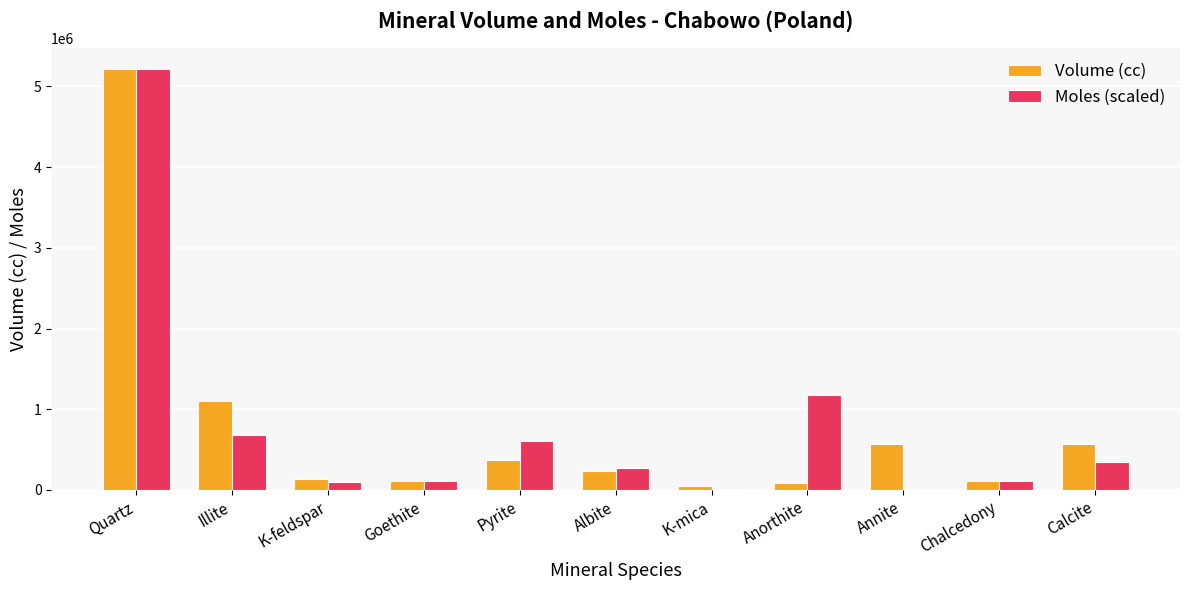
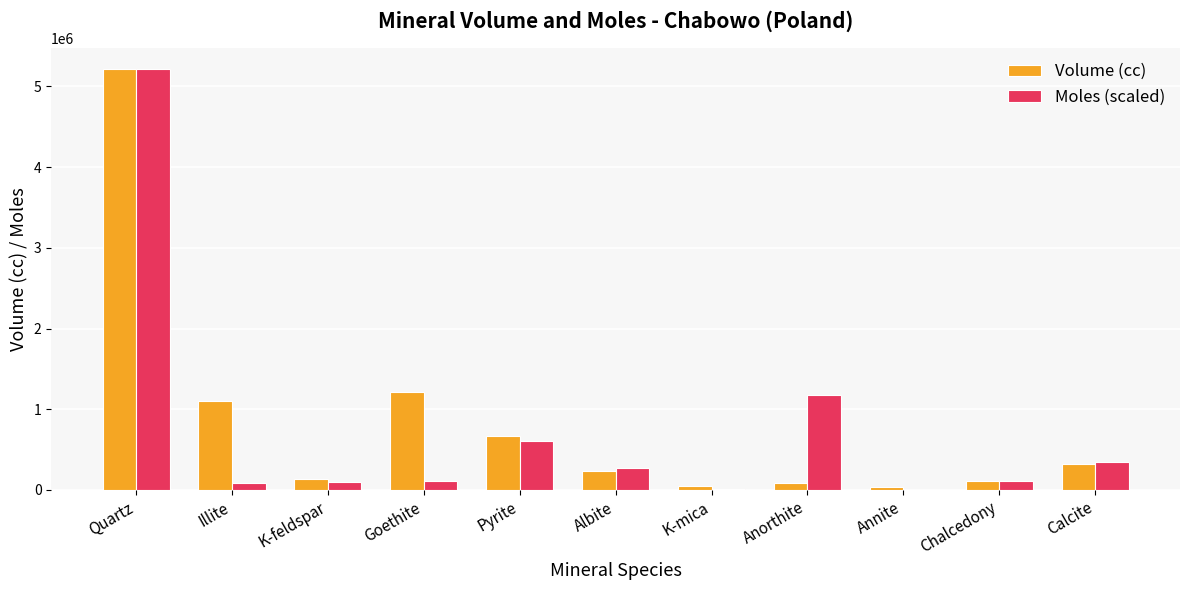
Moles (scaled), Illite: 700000 -> 100000
Volume (cc), Goethite: 100000 -> 1200000
Volume (cc), Pyrite: 400000 -> 700000
Volume (cc), Annite: 600000 -> 0
Volume (cc), Calcite: 600000 -> 300000
